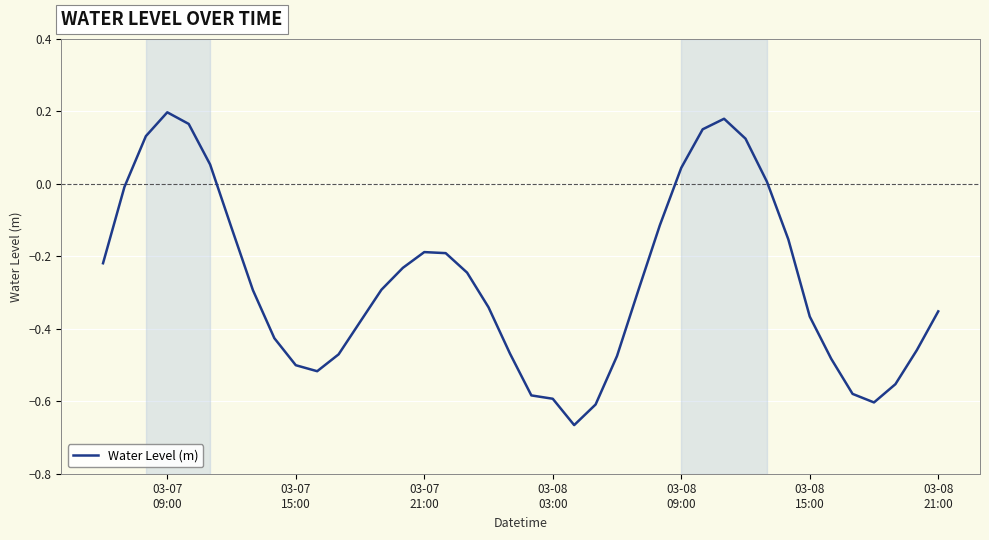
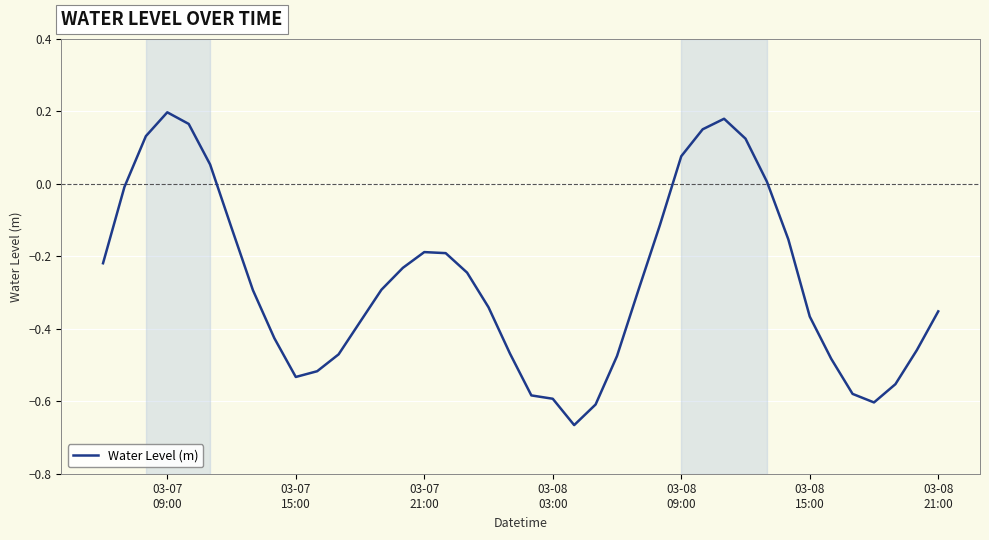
03-07 15:00: -0.50 -> -0.53
03-08 09:00: 0.04 -> 0.08
